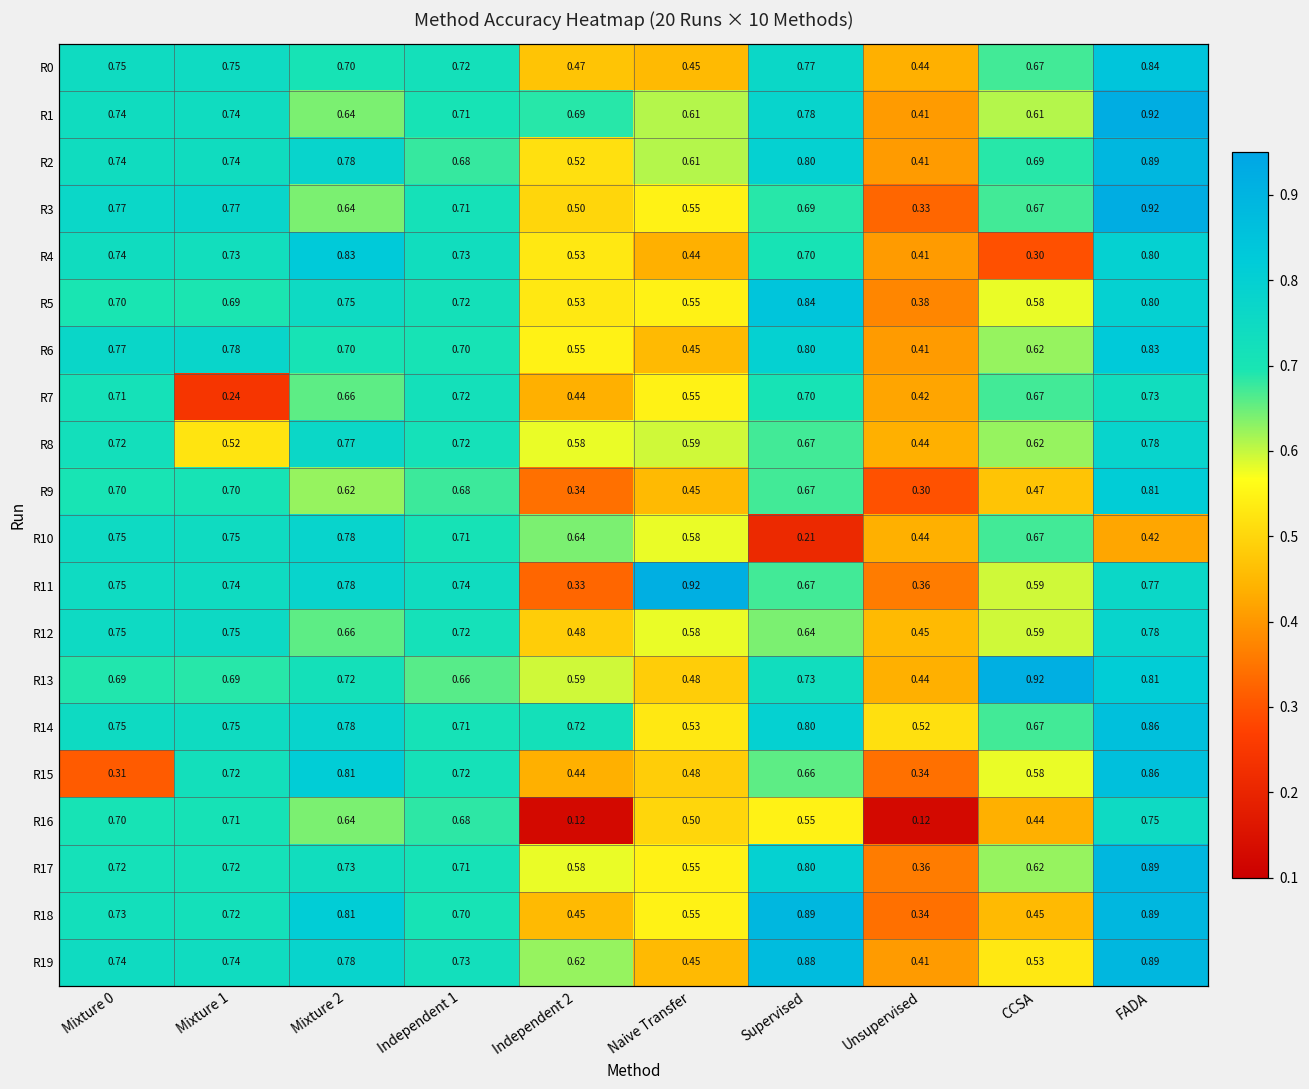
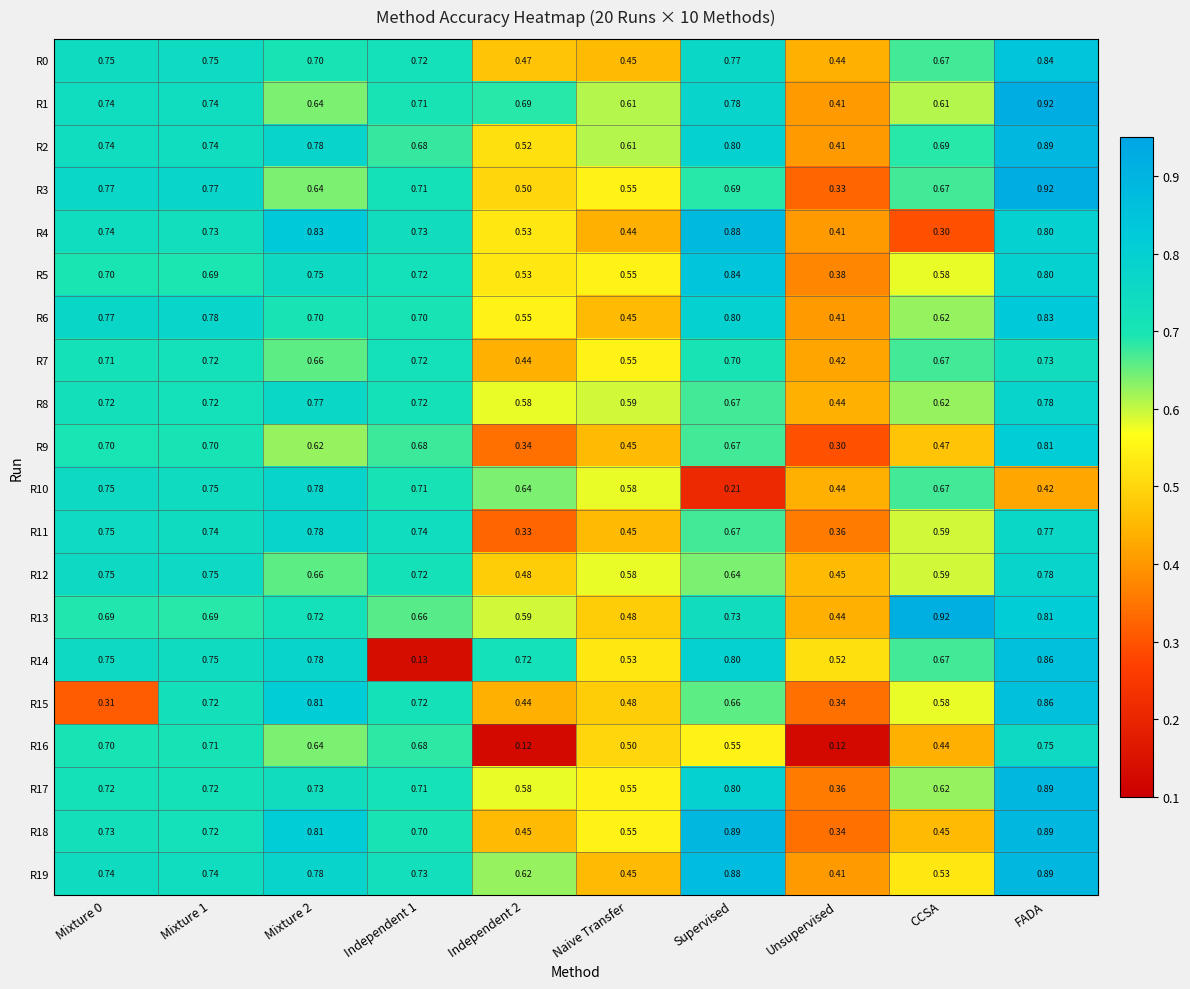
R4, Supervised: 0.70 -> 0.88
R7, Mixture 1: 0.24 -> 0.72
R8, Mixture 1: 0.52 -> 0.72
R11, Naive Transfer: 0.92 -> 0.45
R14, Independent 1: 0.71 -> 0.13
